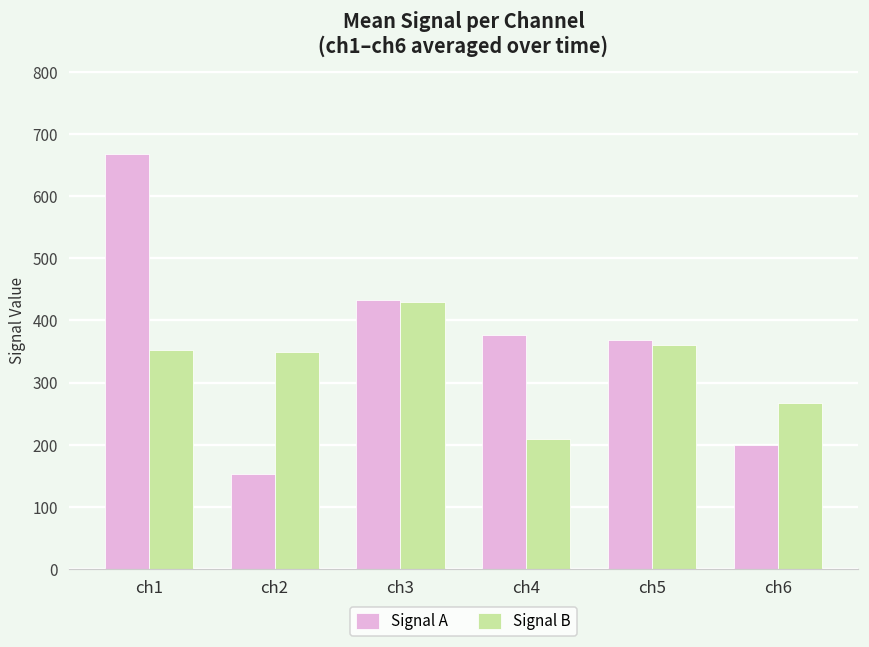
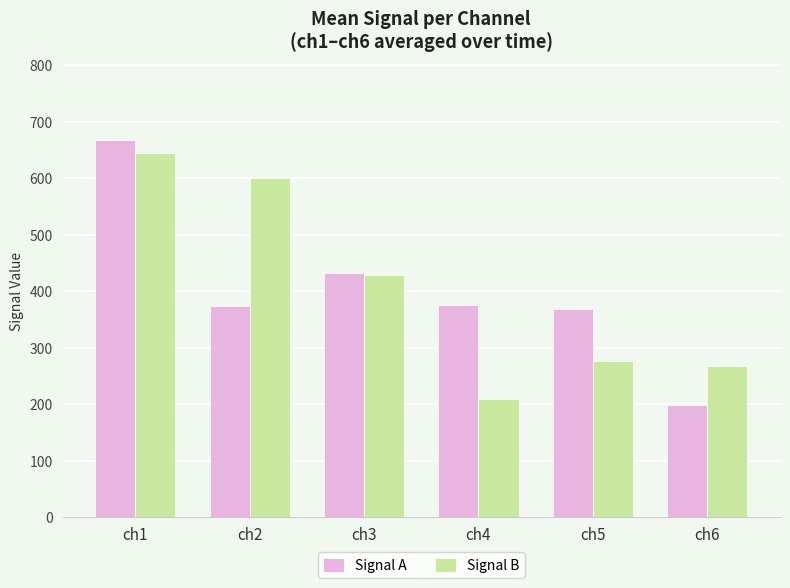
Signal B, ch1: 350 -> 650
Signal A, ch2: 150 -> 370
Signal B, ch2: 350 -> 600
Signal B, ch5: 360 -> 280
